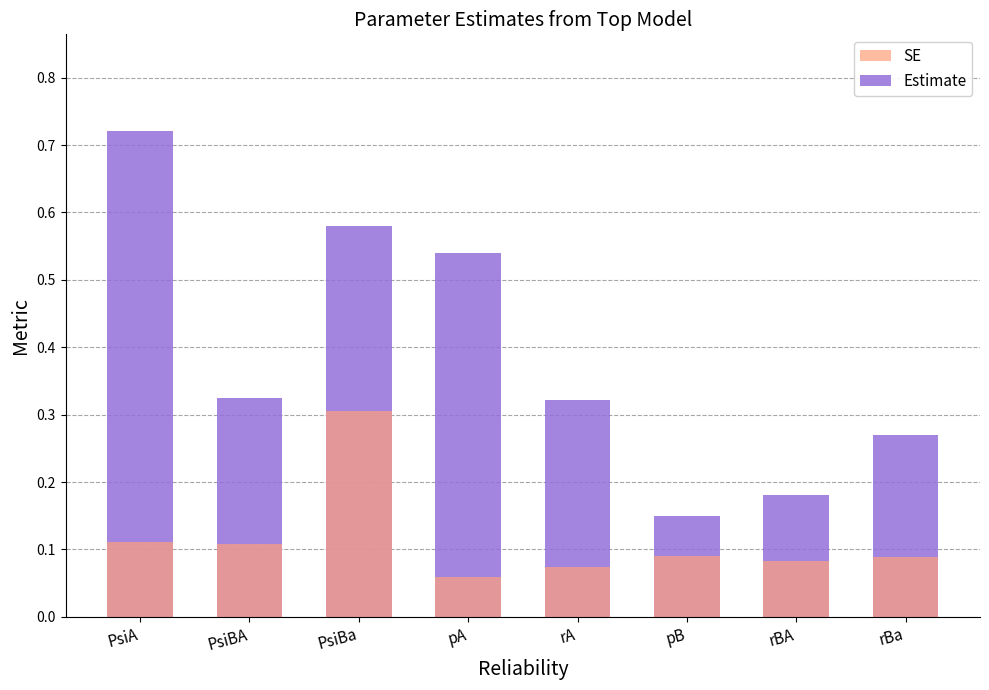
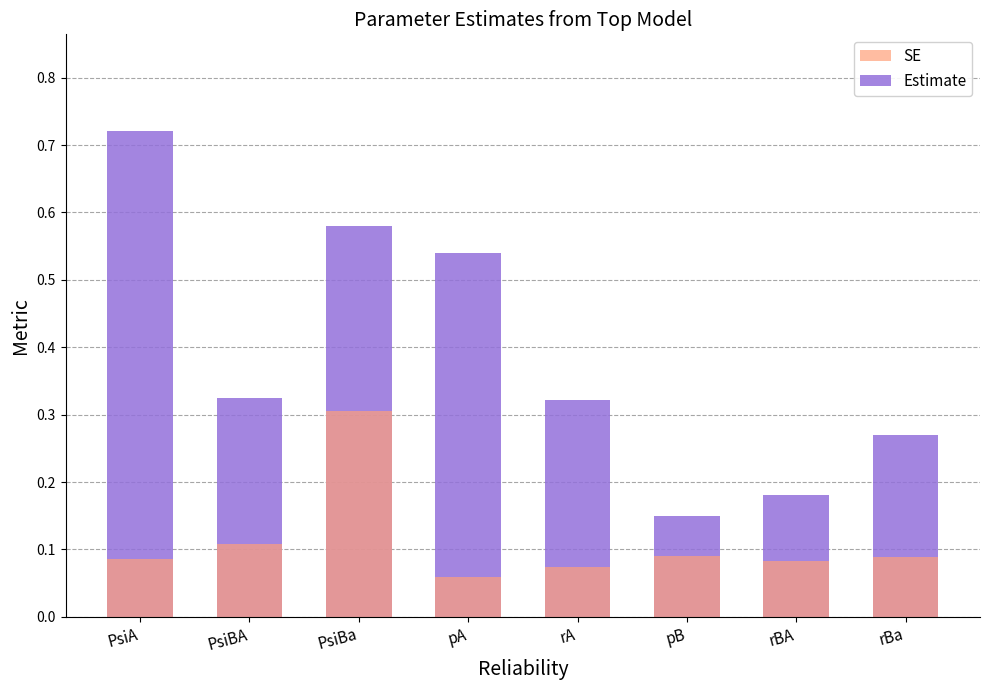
SE, PsiA: 0.11 -> 0.09
